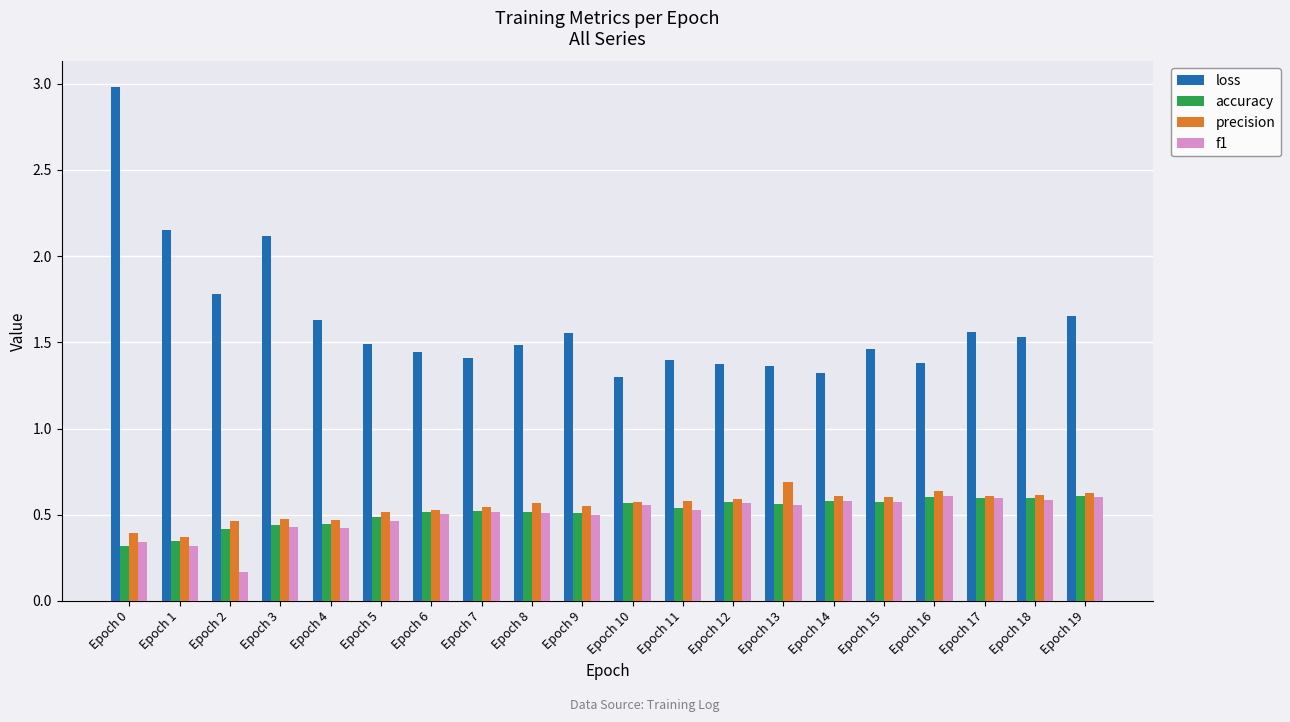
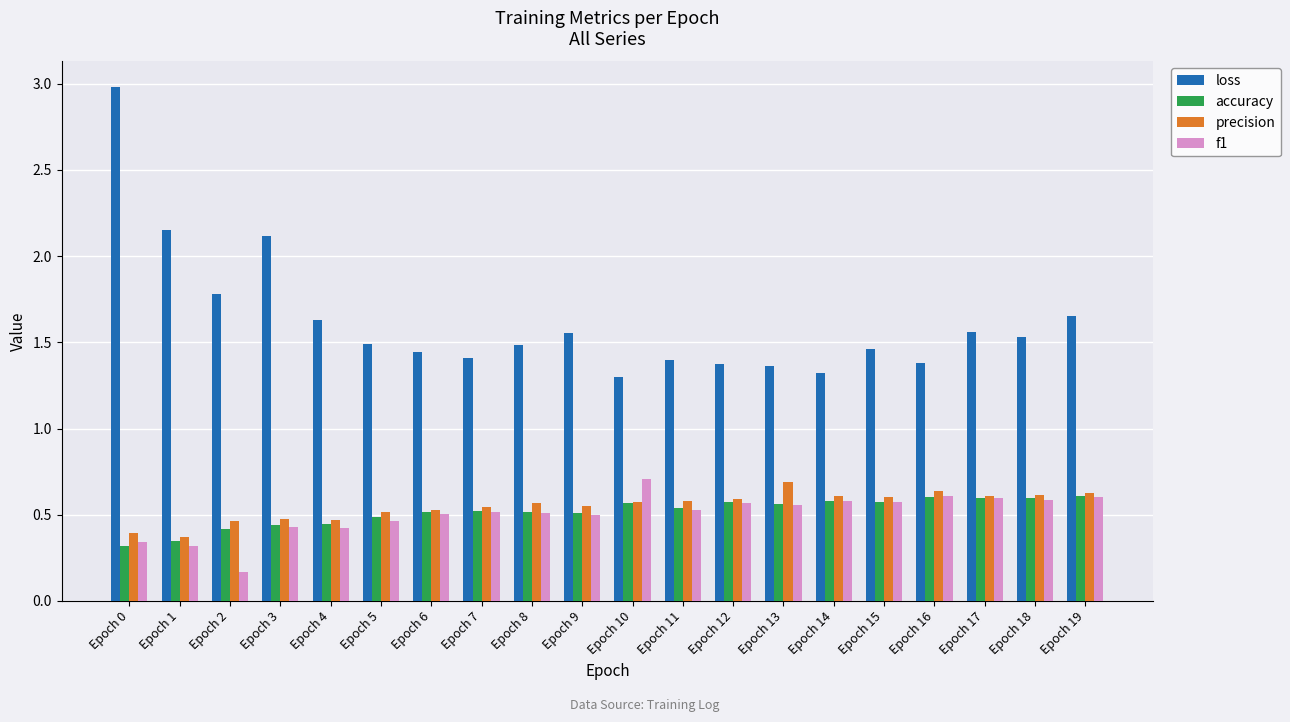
f1, Epoch 10: 0.56 -> 0.71
